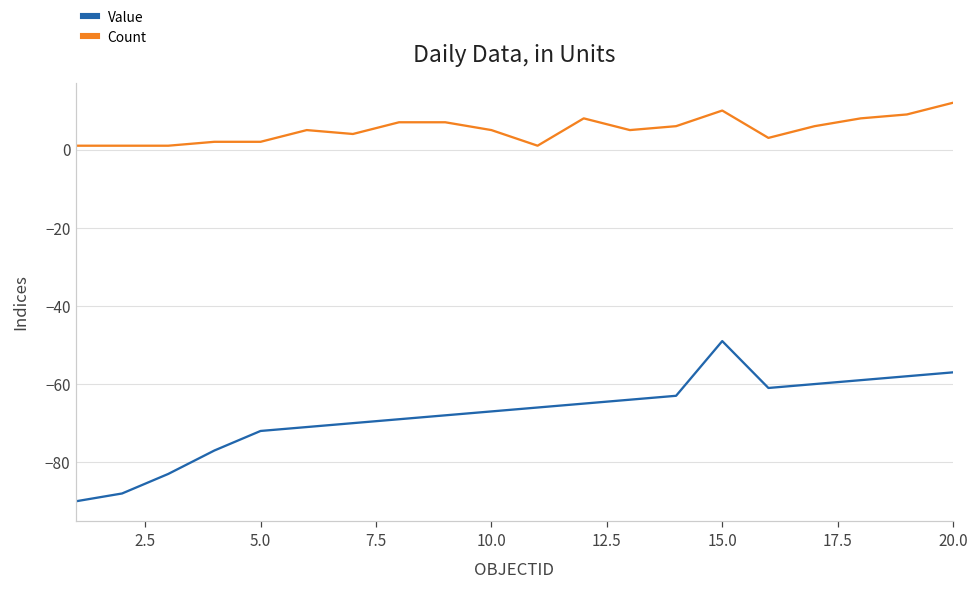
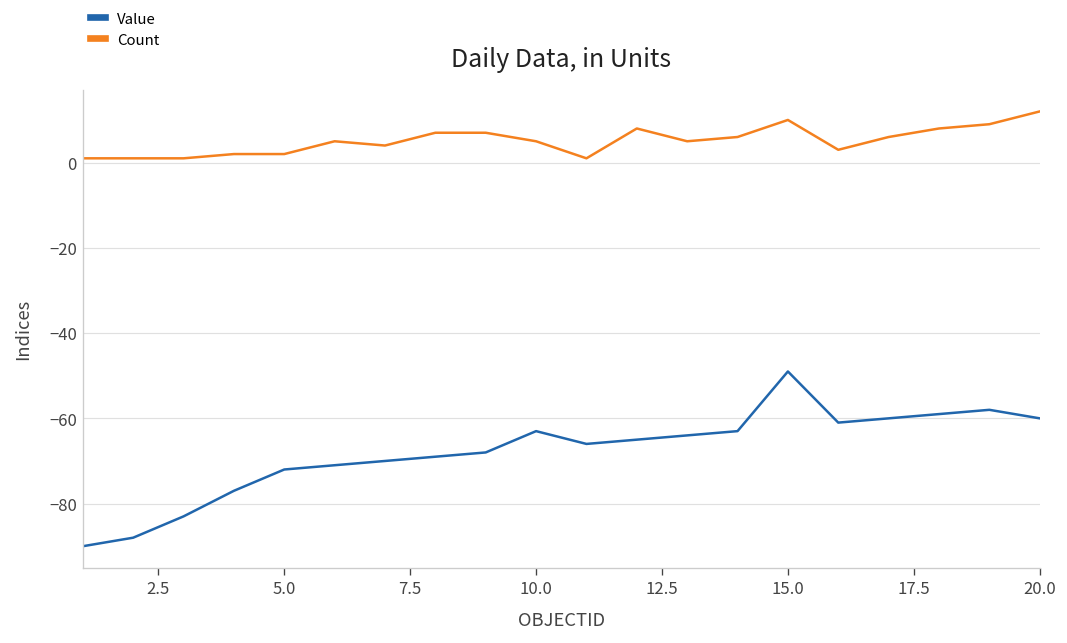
Value, 10.0: -67 -> -63
Value, 20.0: -57 -> -60
